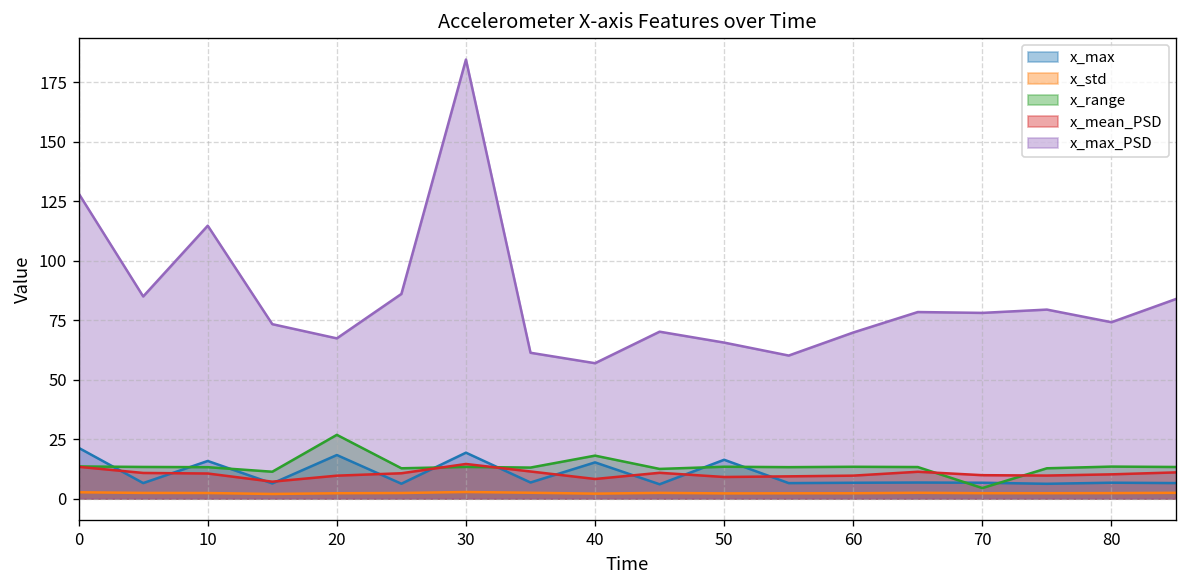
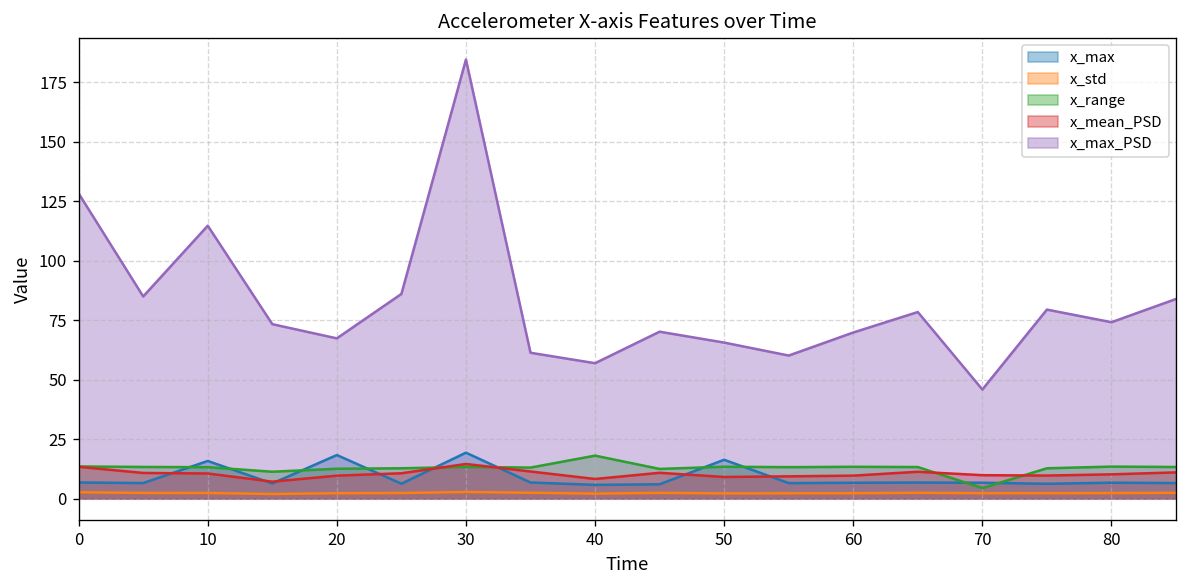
x_max, 0: 21 -> 7
x_range, 20: 27 -> 13
x_max, 40: 15 -> 6
x_max_PSD, 70: 78 -> 46
